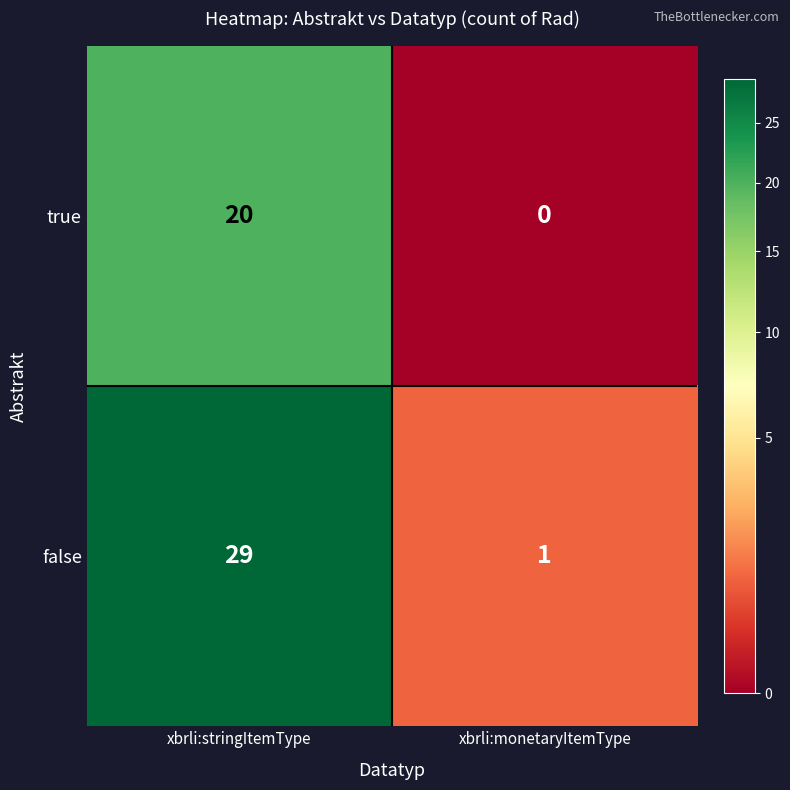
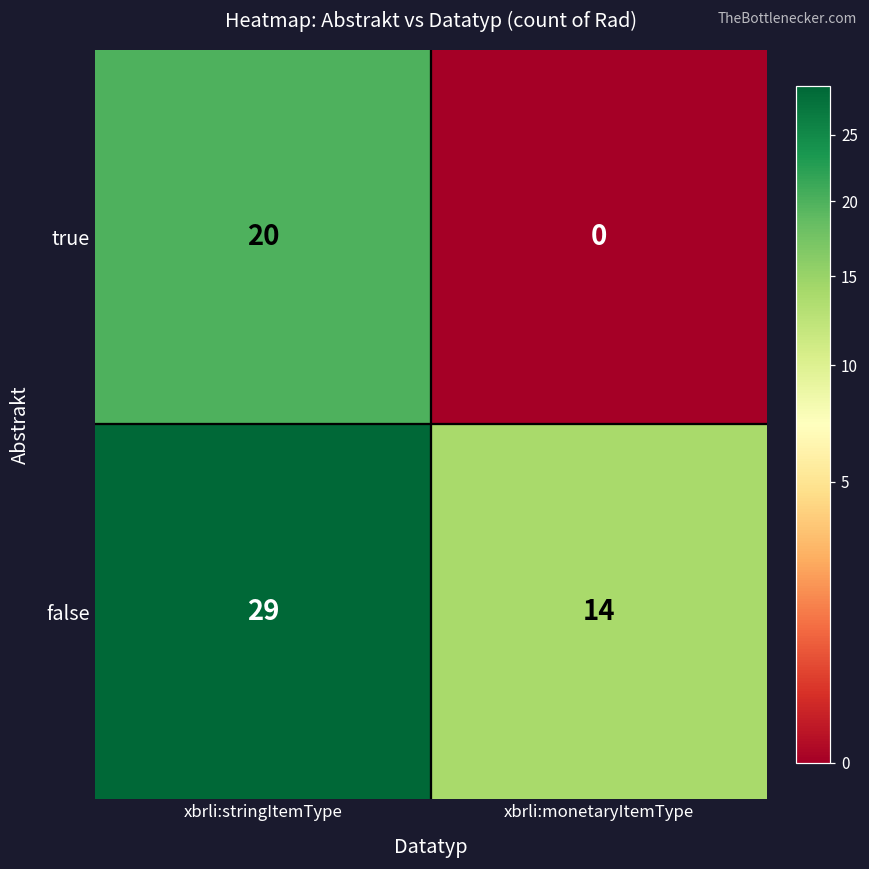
false, xbrli:monetaryItemType: 1 -> 14
